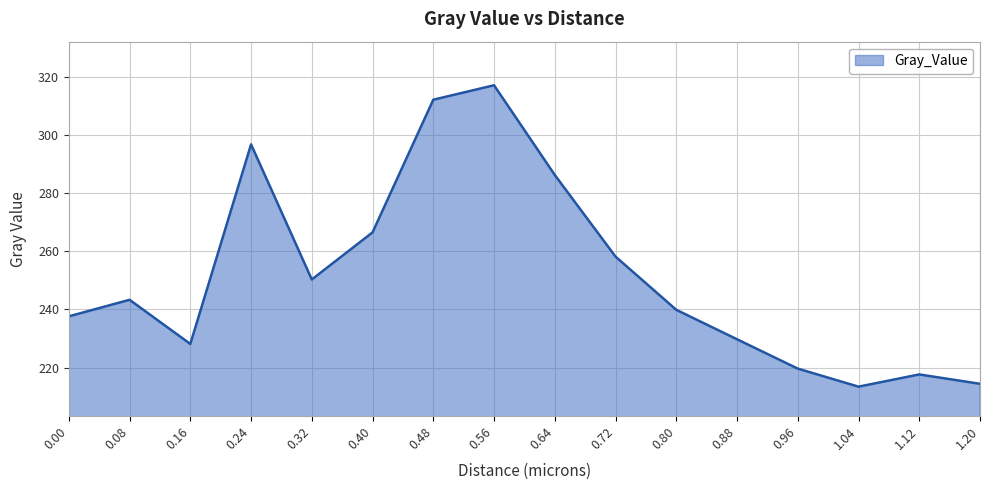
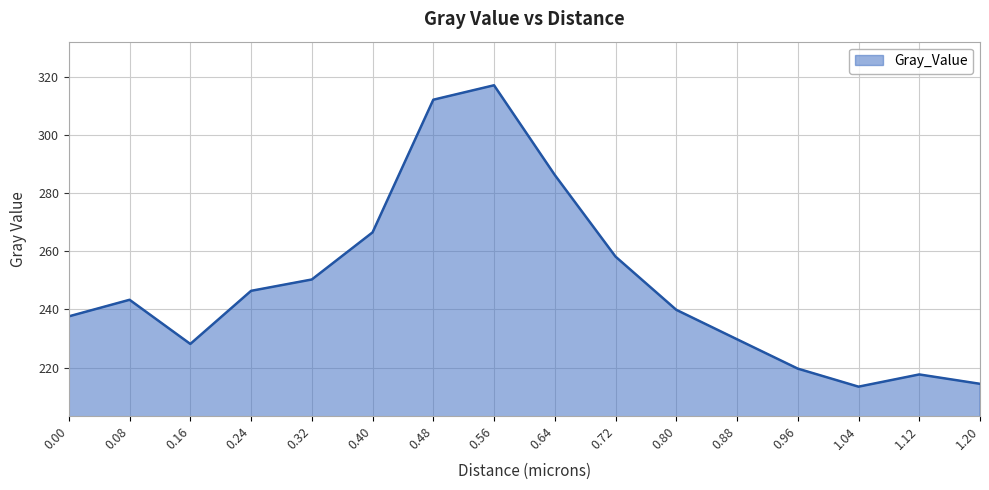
0.24: 297 -> 246
